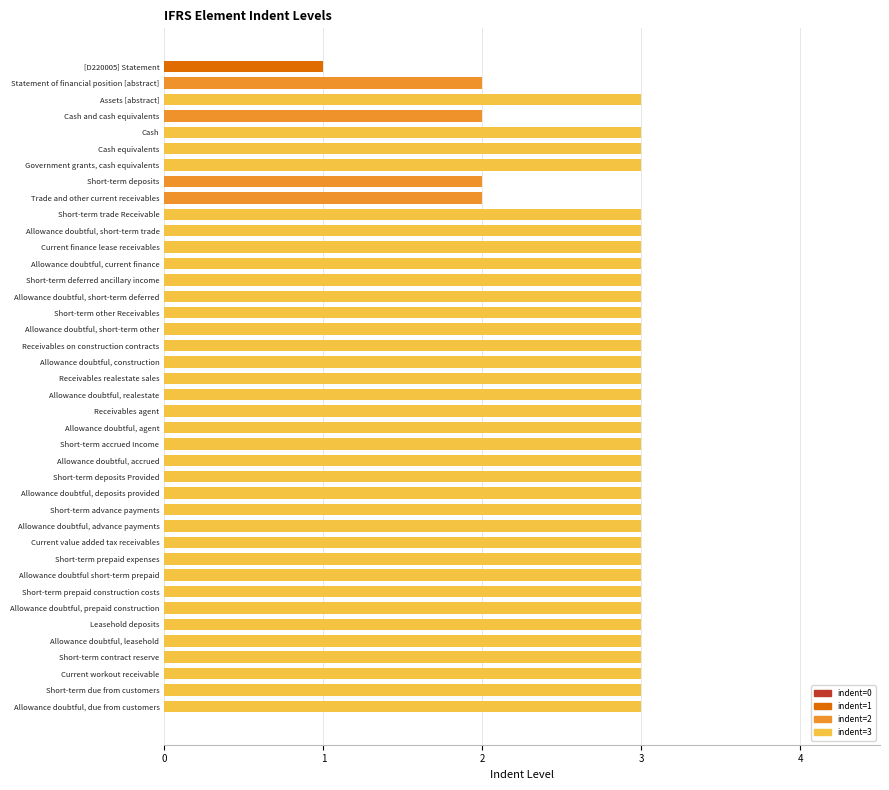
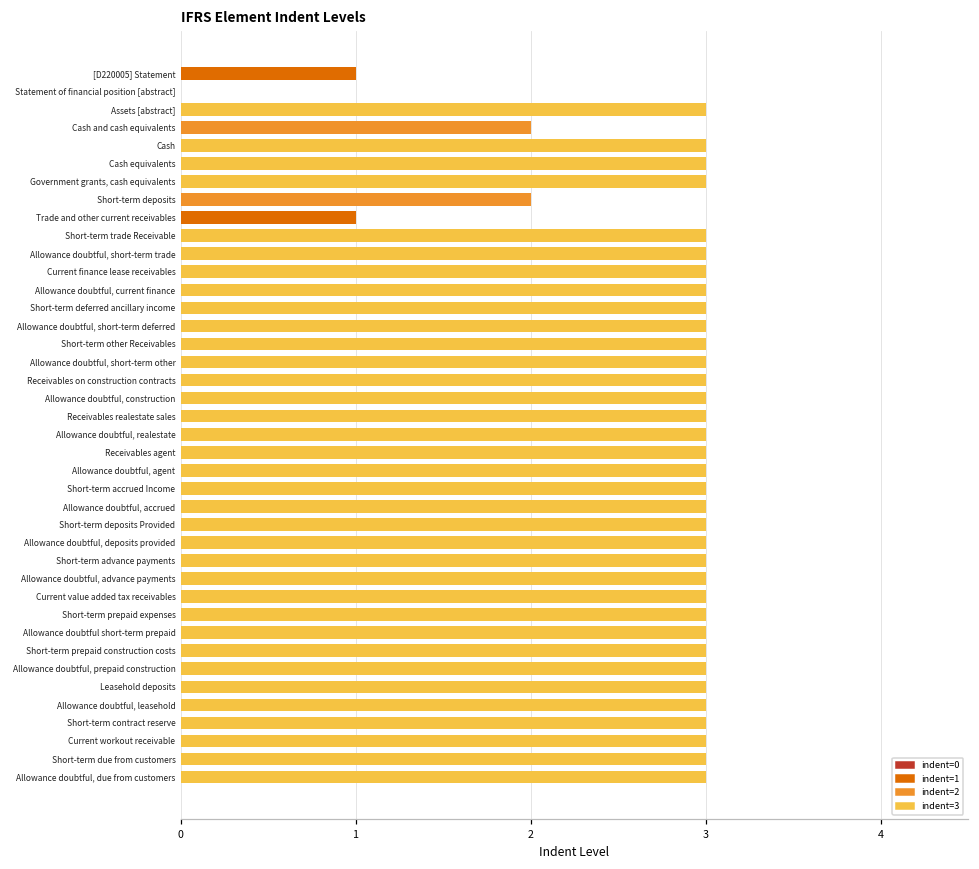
Statement of financial position [abstract]: 2 -> 0
Trade and other current receivables: 2 -> 1
